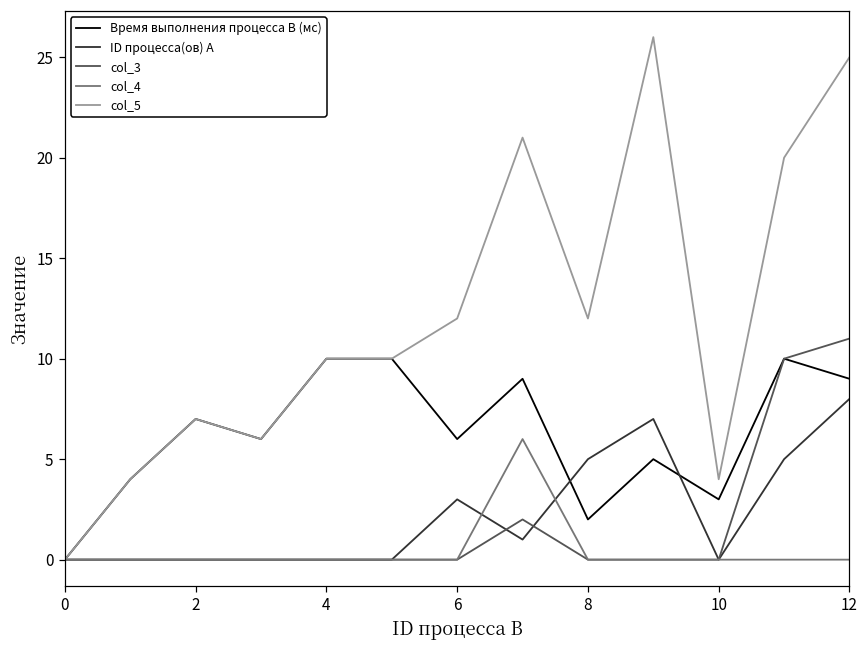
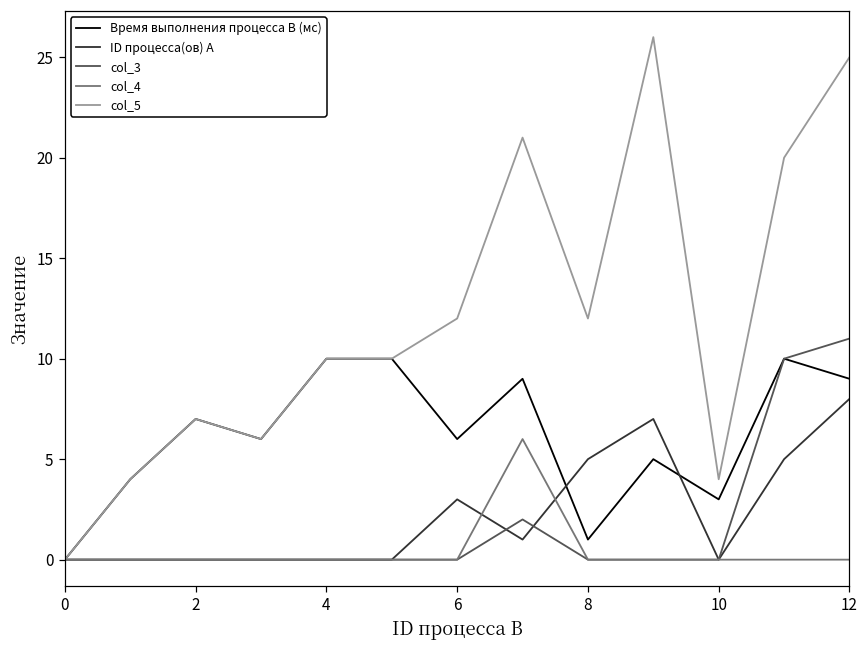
Время выполнения процесса B (мс), 8: 2 -> 1
